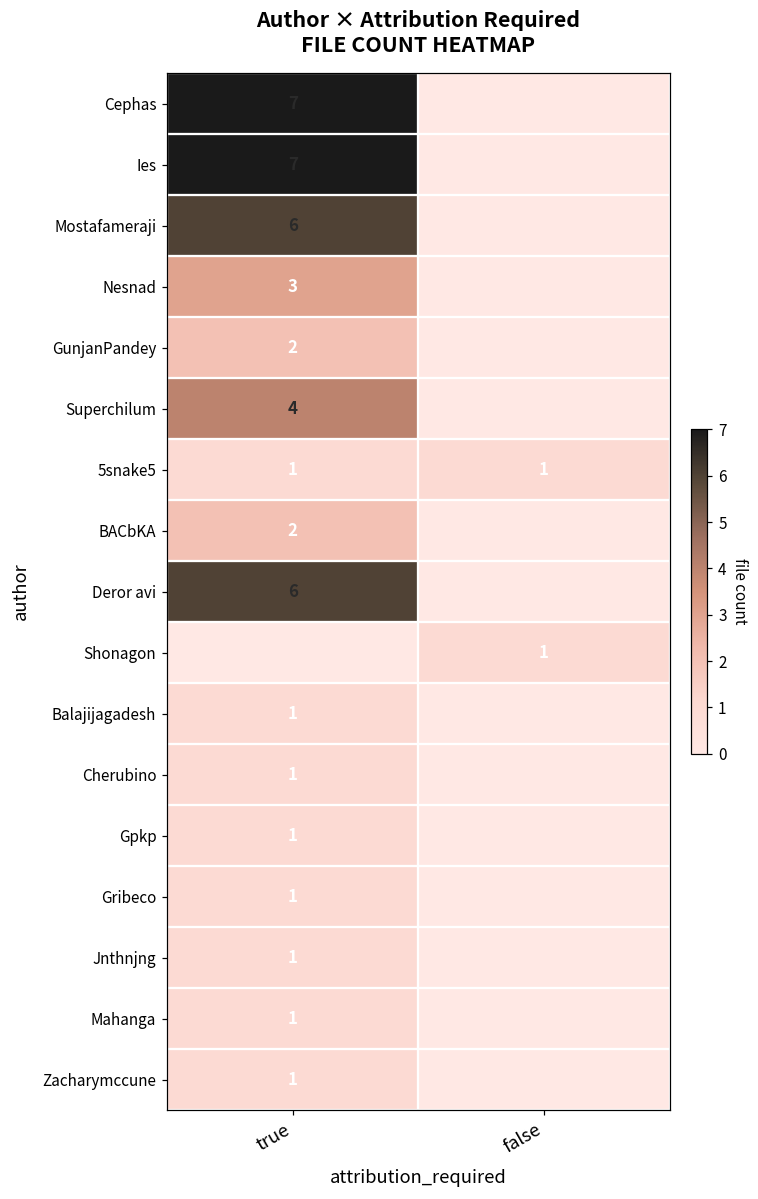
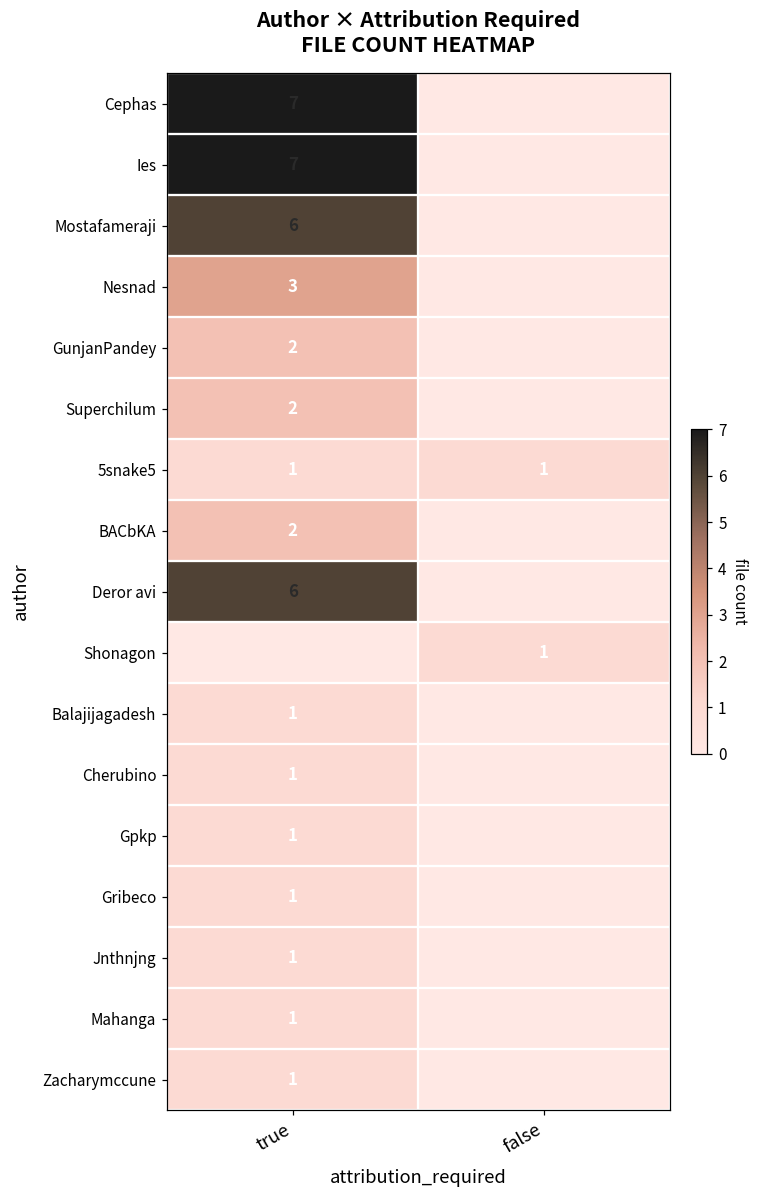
Superchilum, true: 4 -> 2
